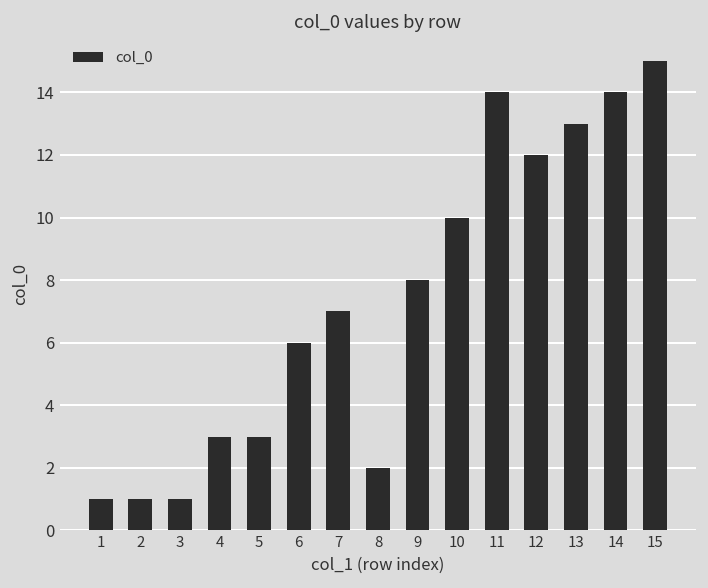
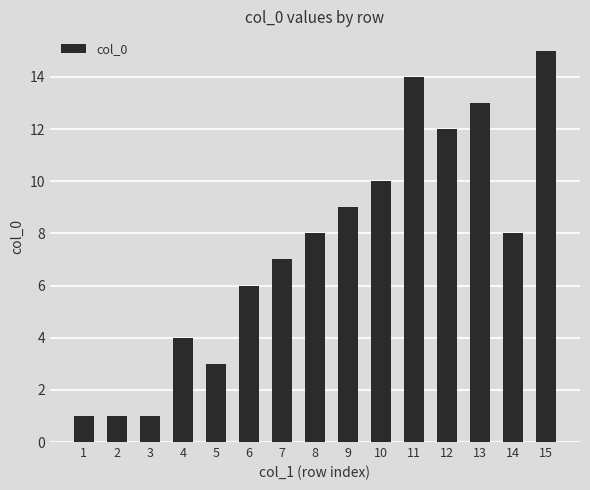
4: 3 -> 4
8: 2 -> 8
9: 8 -> 9
14: 14 -> 8
